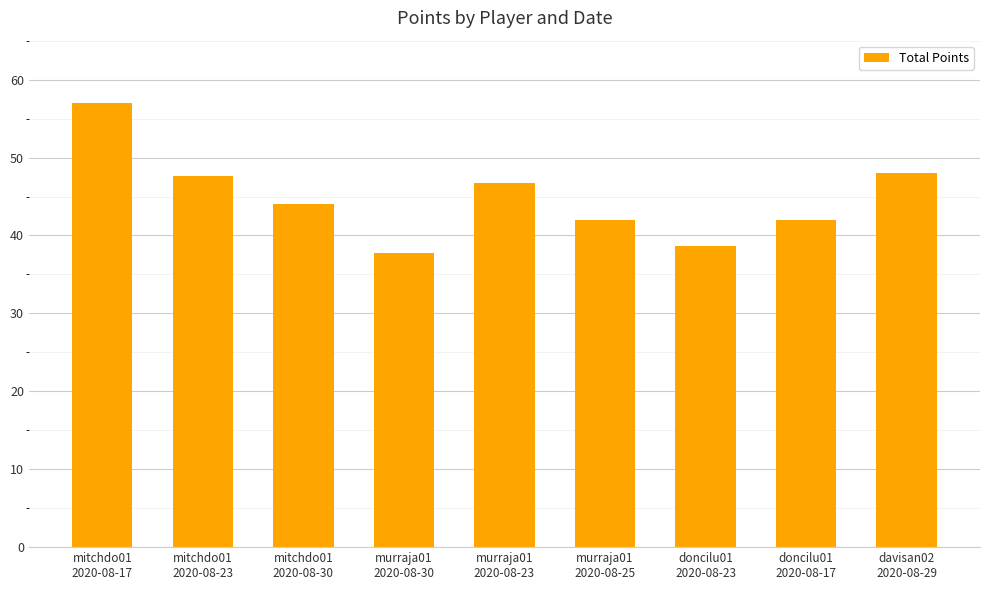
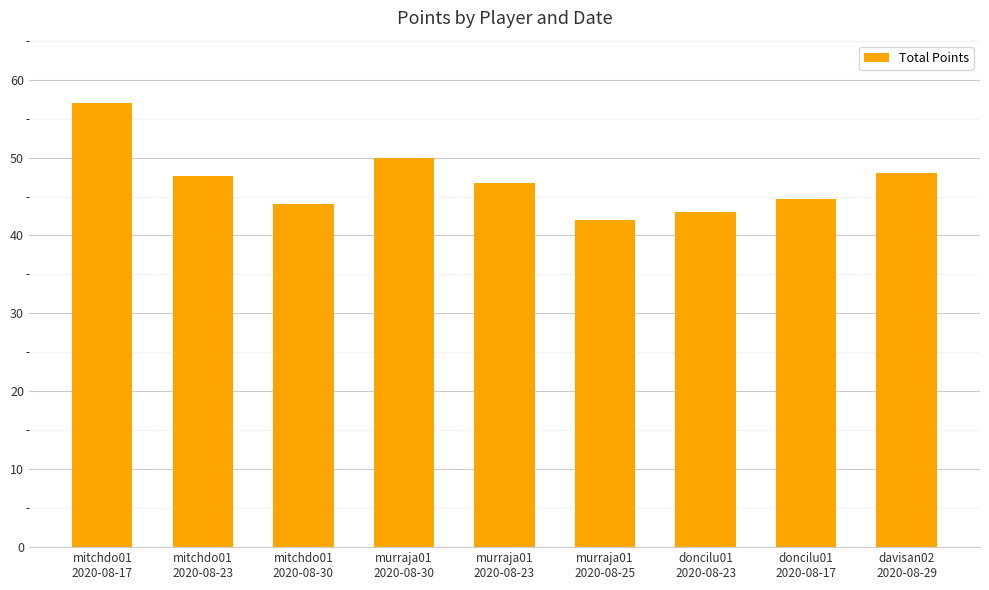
murraja01 2020-08-30: 38 -> 50
doncilu01 2020-08-23: 39 -> 43
doncilu01 2020-08-17: 42 -> 45
